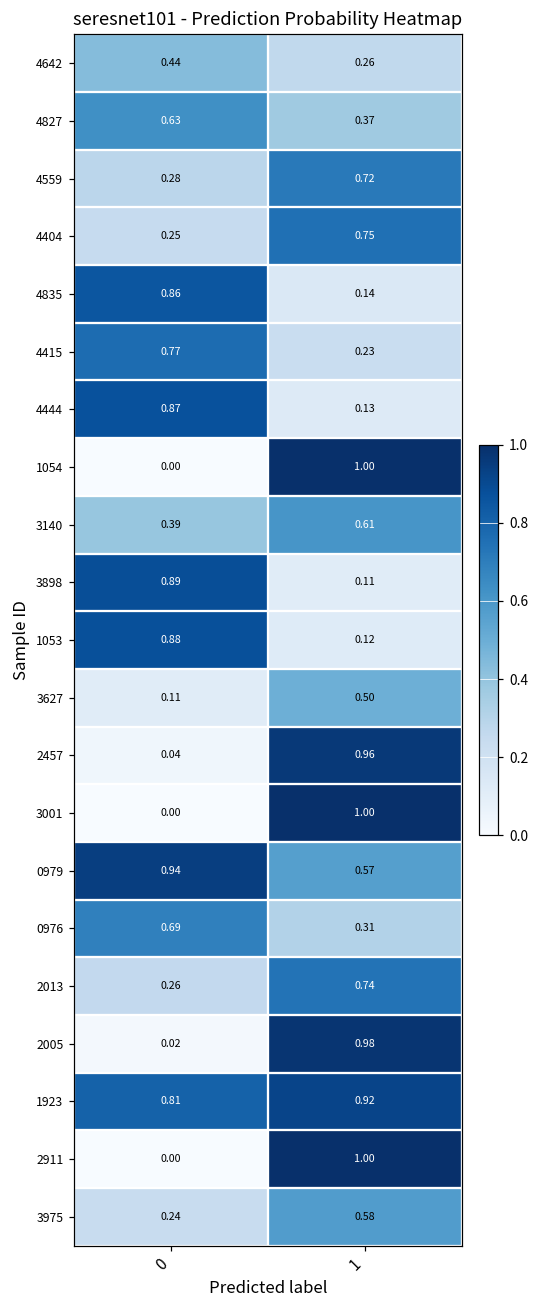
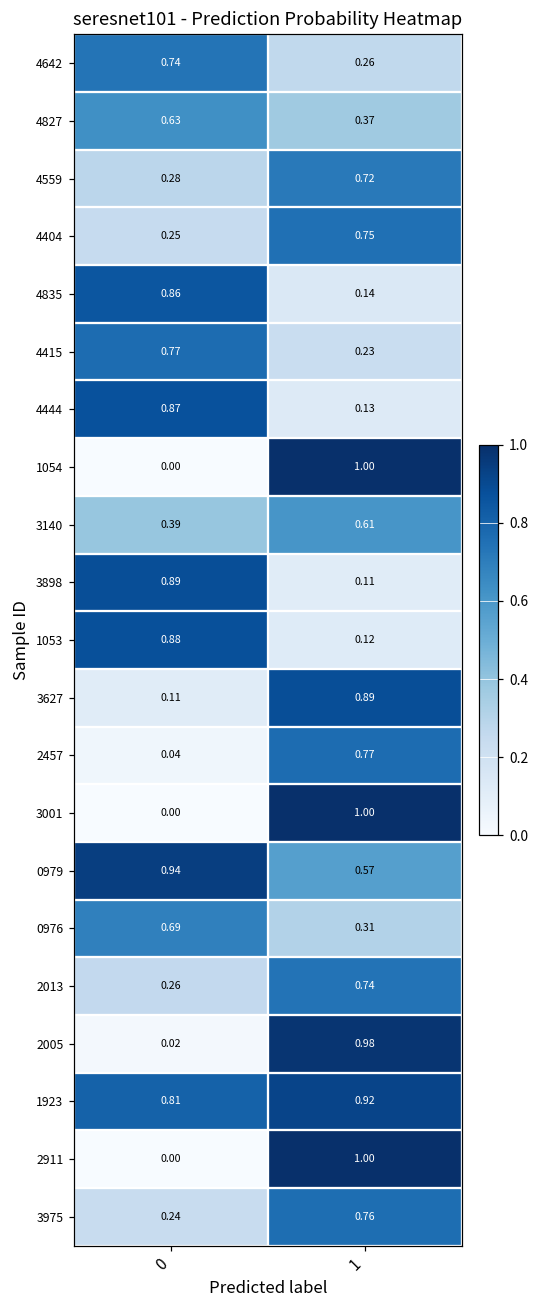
4642, 0: 0.44 -> 0.74
3627, 1: 0.50 -> 0.89
2457, 1: 0.96 -> 0.77
3975, 1: 0.58 -> 0.76
